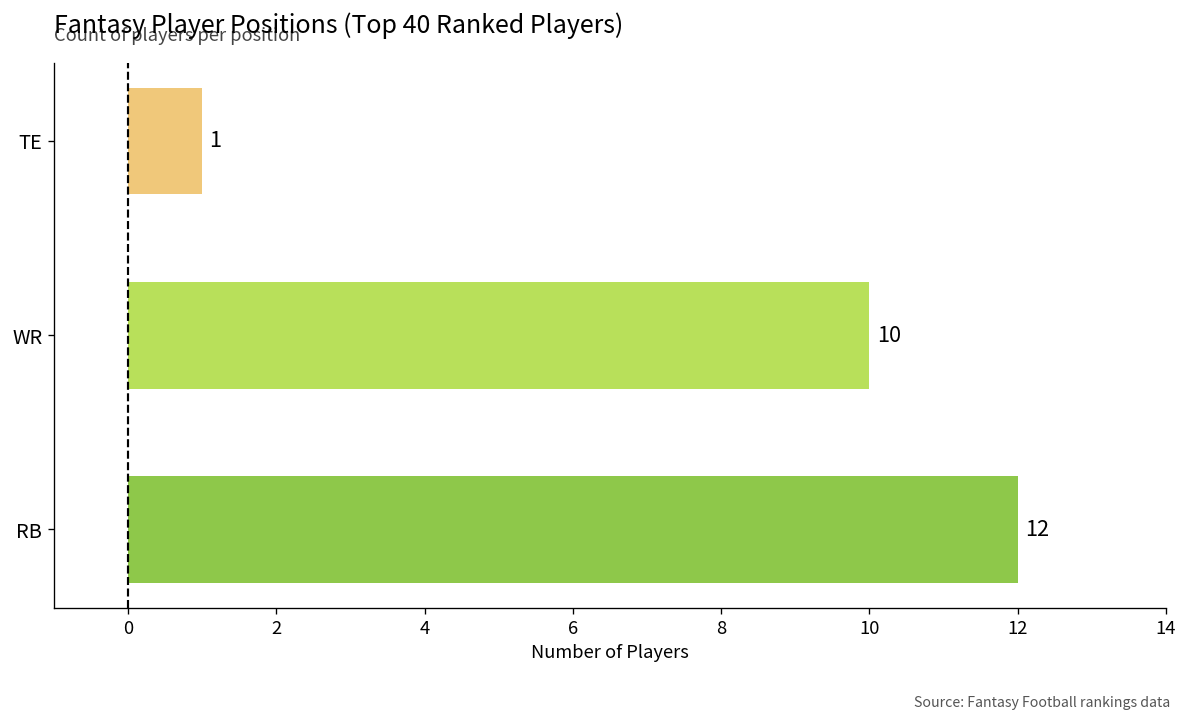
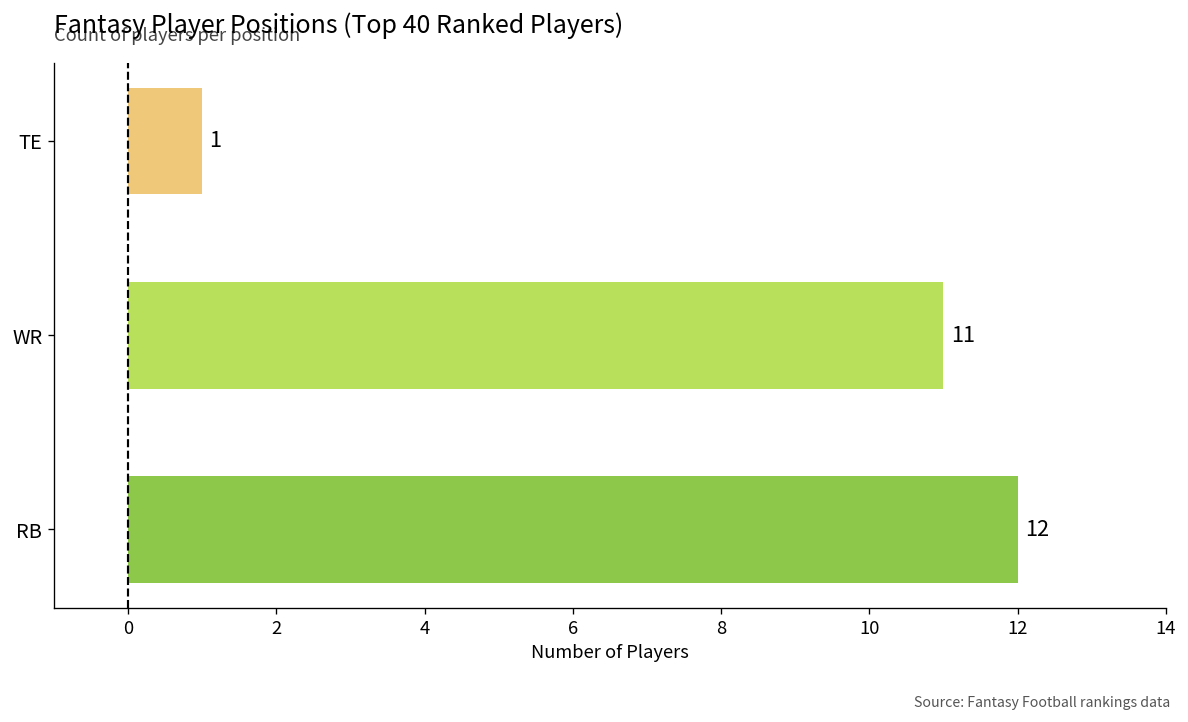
WR: 10 -> 11
